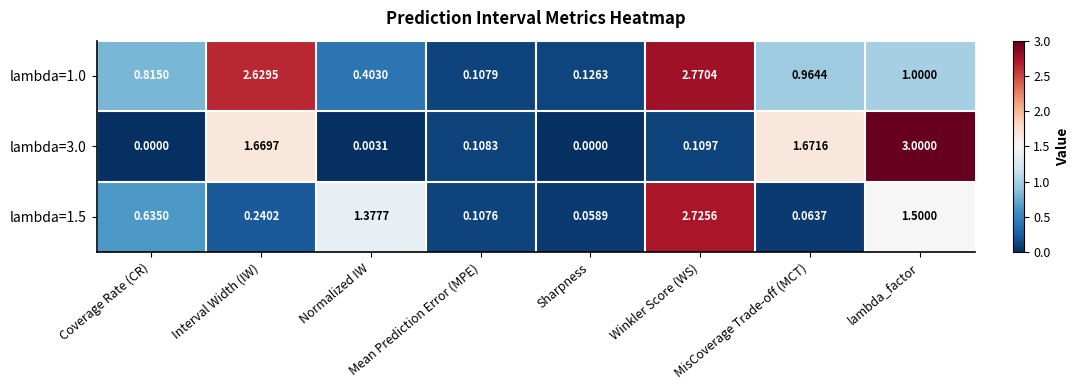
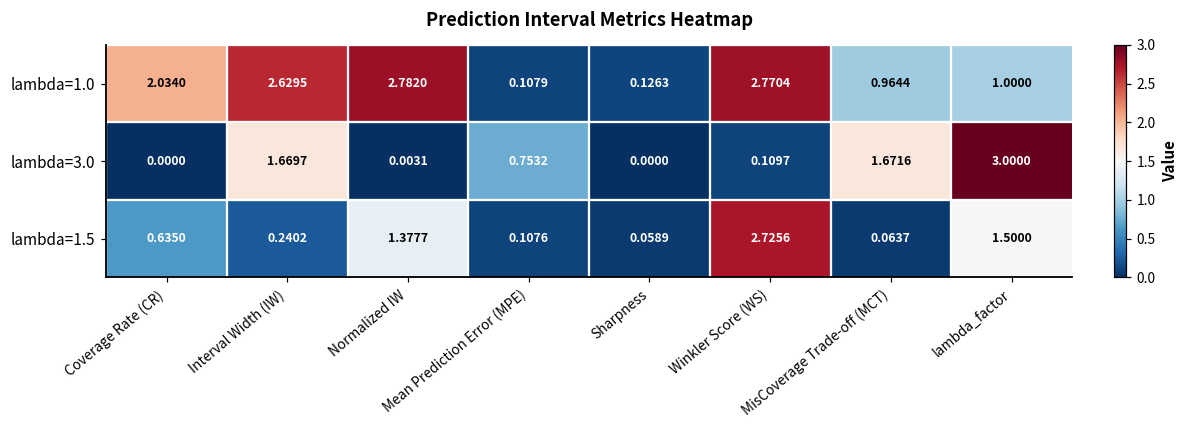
lambda=1.0, Coverage Rate (CR): 0.8150 -> 2.0340
lambda=1.0, Normalized IW: 0.4030 -> 2.7820
lambda=3.0, Mean Prediction Error (MPE): 0.1083 -> 0.7532
